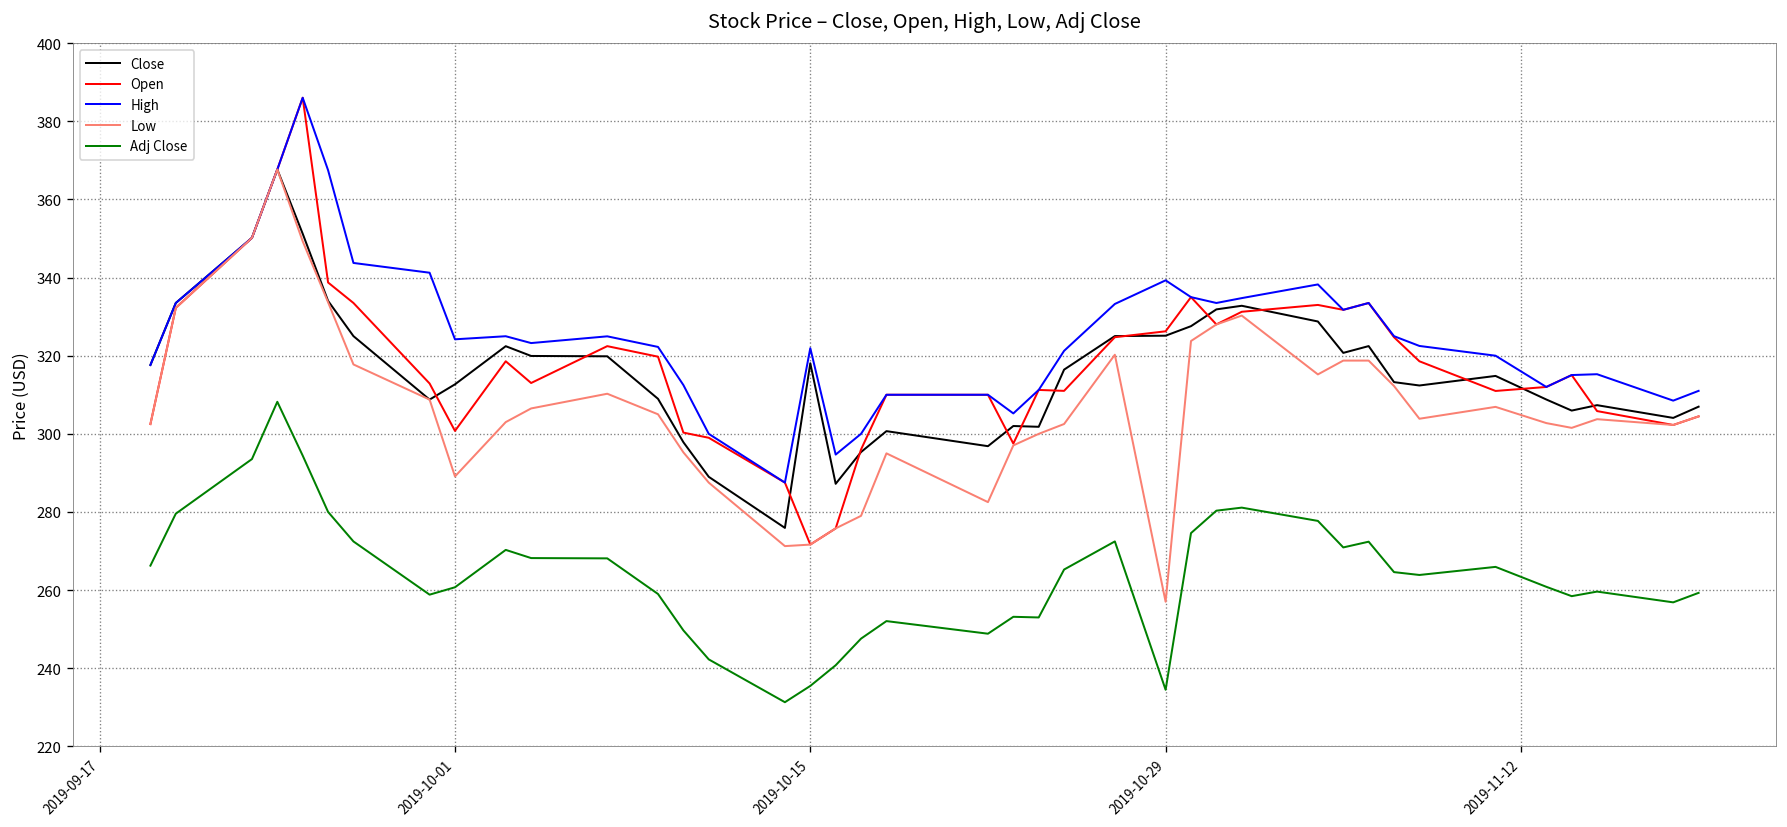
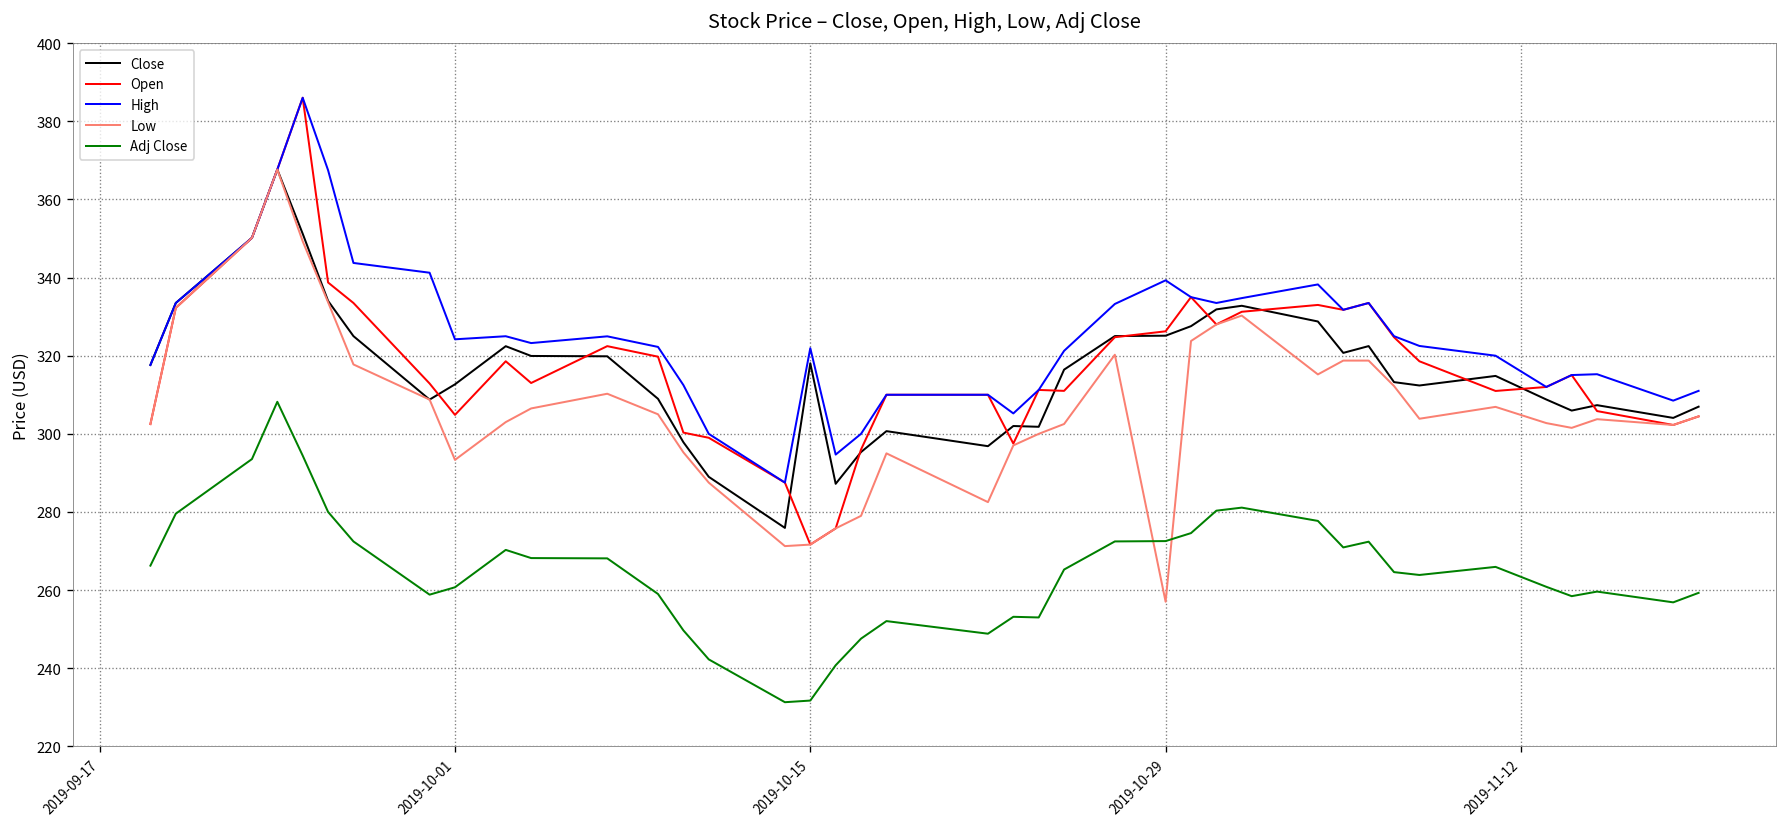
Open, 2019-10-01: 301 -> 305
Low, 2019-10-01: 289 -> 293
Adj Close, 2019-10-15: 235 -> 232
Adj Close, 2019-10-29: 234 -> 273
